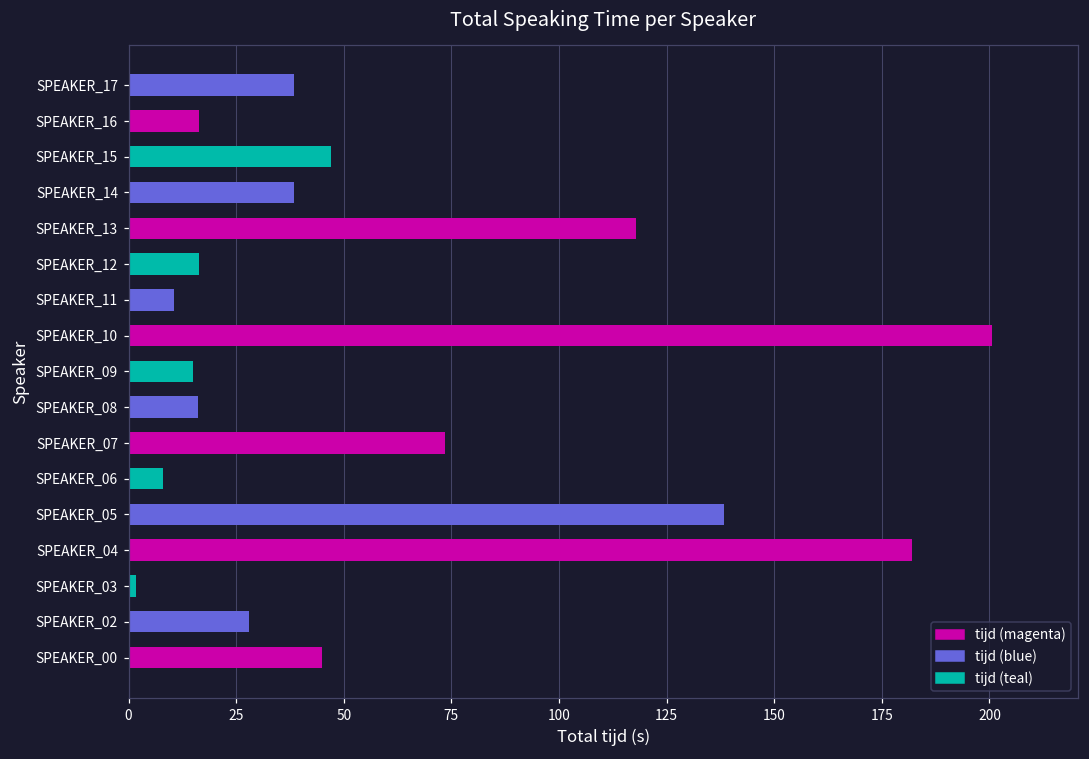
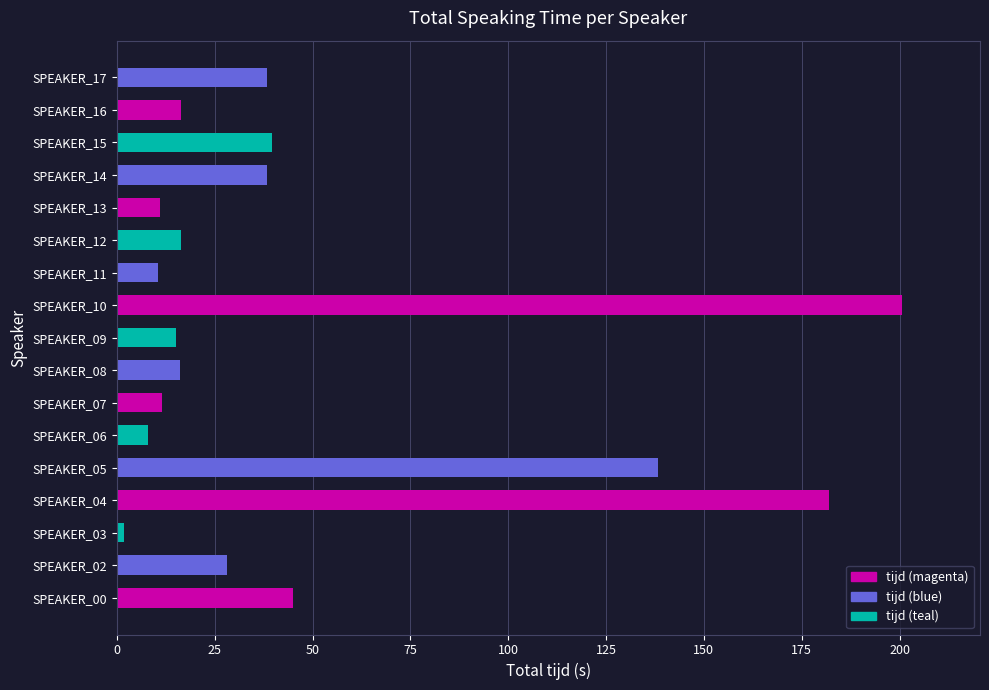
SPEAKER_15: 47 -> 40
SPEAKER_13: 118 -> 11
SPEAKER_07: 74 -> 11
